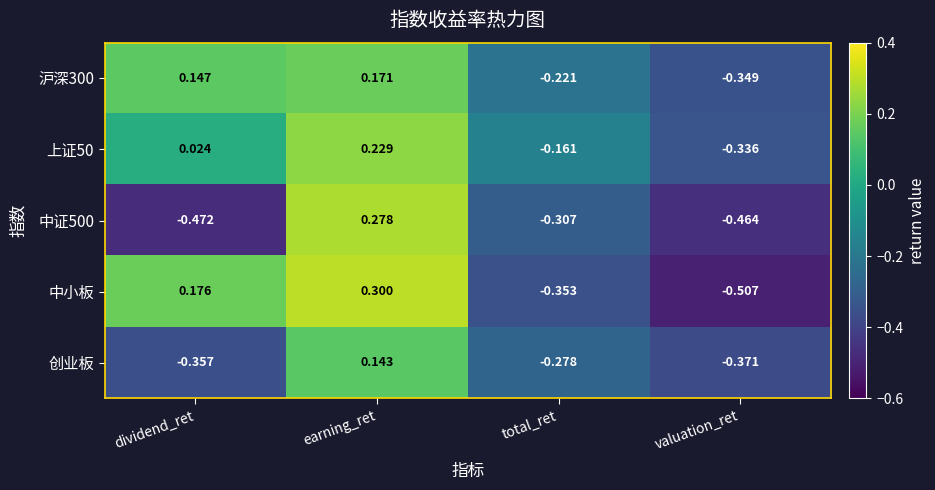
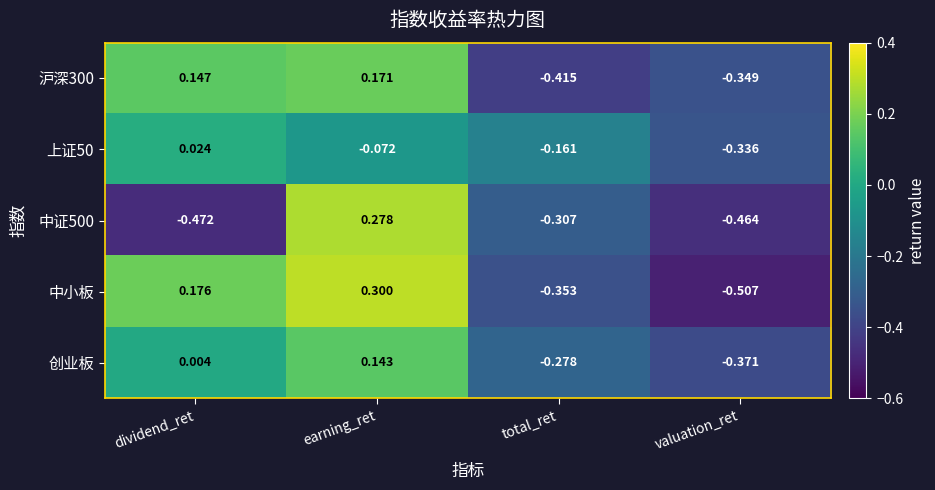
沪深300, total_ret: -0.221 -> -0.415
上证50, earning_ret: 0.229 -> -0.072
创业板, dividend_ret: -0.357 -> 0.004
